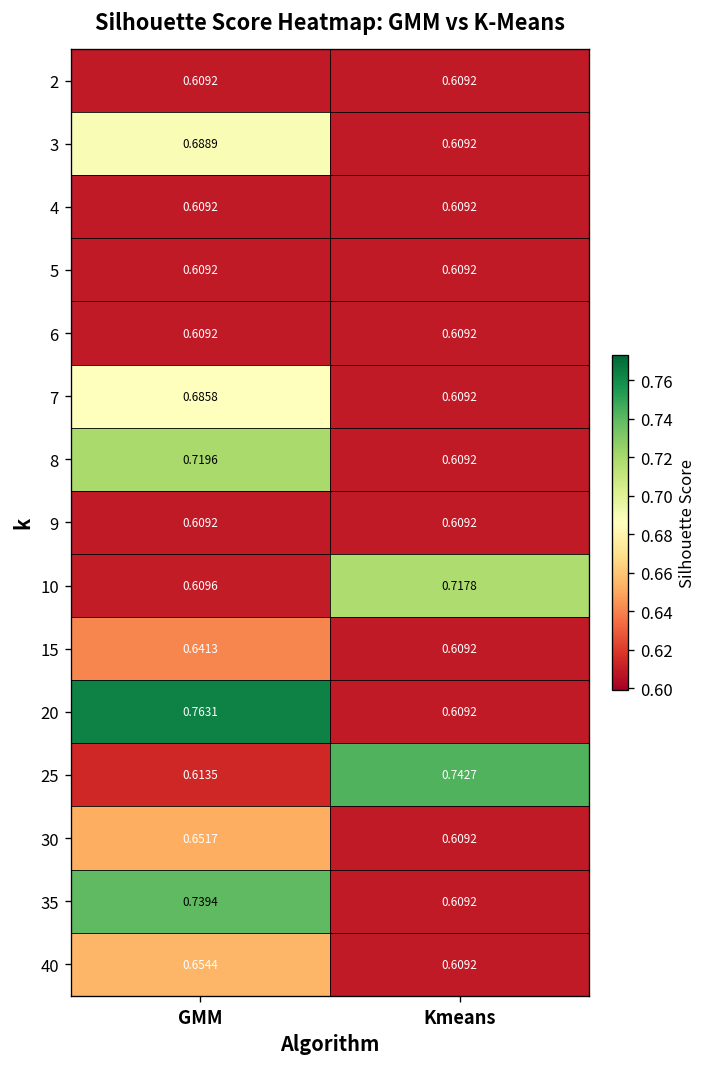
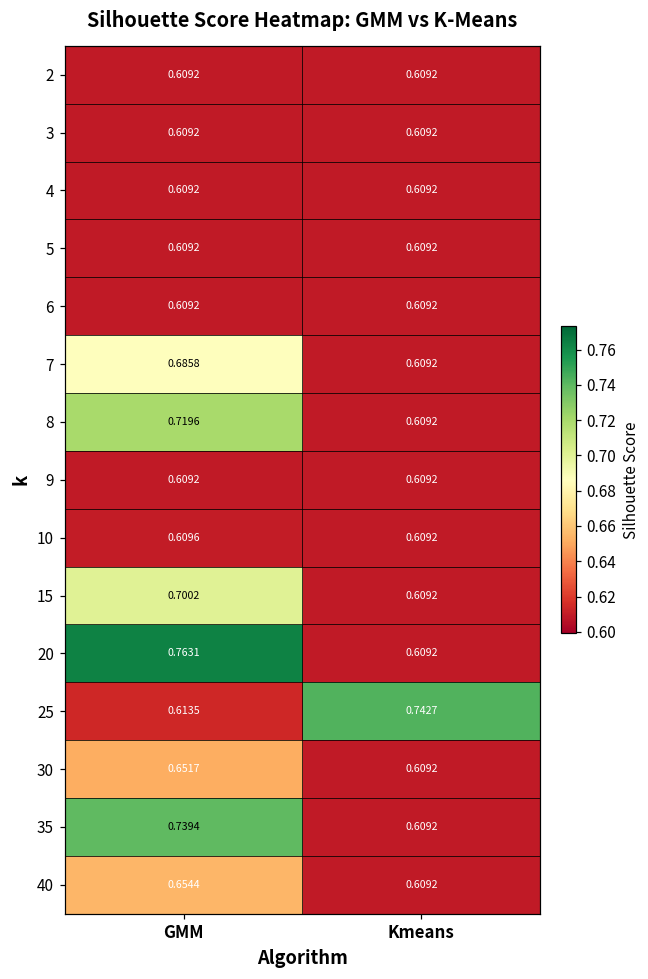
3, GMM: 0.6889 -> 0.6092
10, Kmeans: 0.7178 -> 0.6092
15, GMM: 0.6413 -> 0.7002
